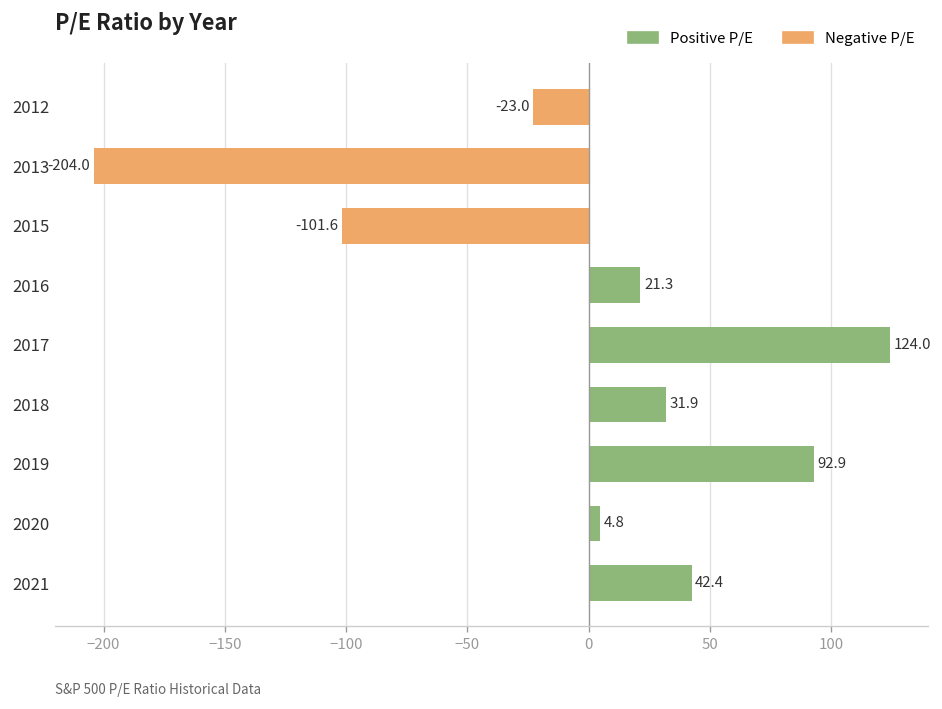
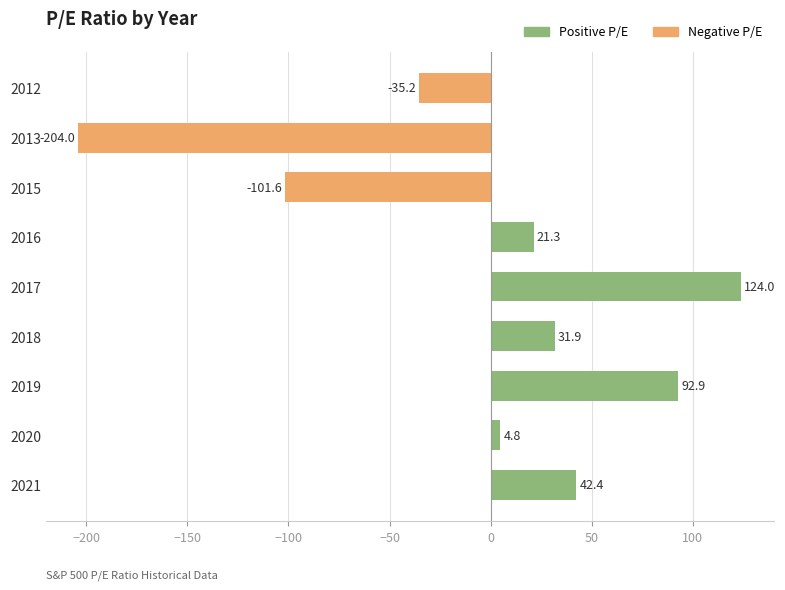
2012: -23.0 -> -35.2
